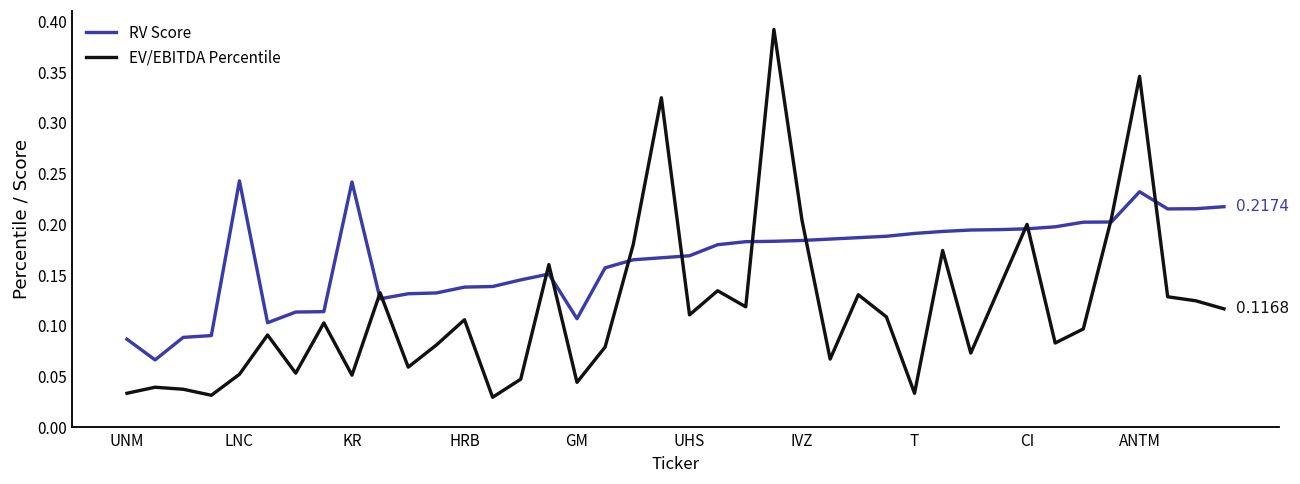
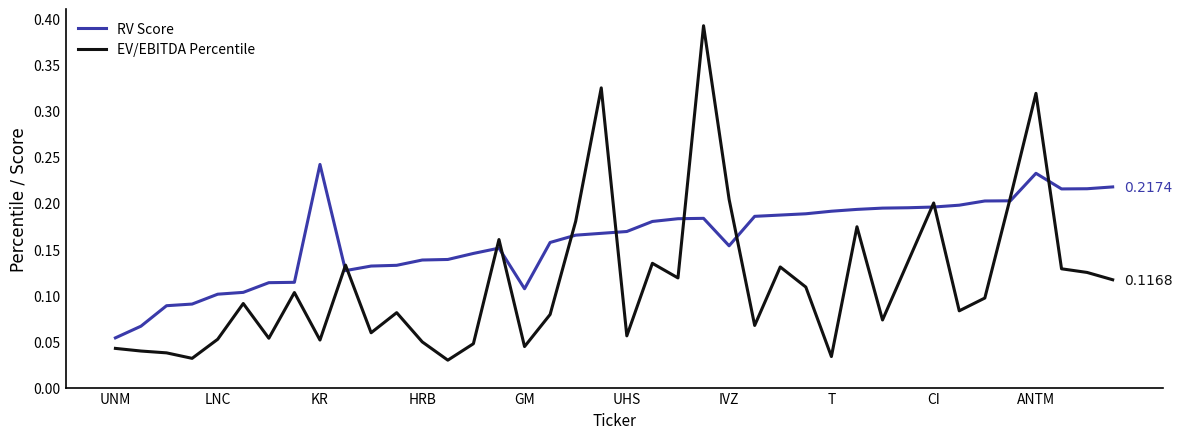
RV Score, UNM: 0.09 -> 0.05
EV/EBITDA Percentile, UNM: 0.03 -> 0.04
RV Score, LNC: 0.24 -> 0.10
EV/EBITDA Percentile, HRB: 0.11 -> 0.05
EV/EBITDA Percentile, UHS: 0.11 -> 0.06
RV Score, IVZ: 0.18 -> 0.15
EV/EBITDA Percentile, ANTM: 0.35 -> 0.32
